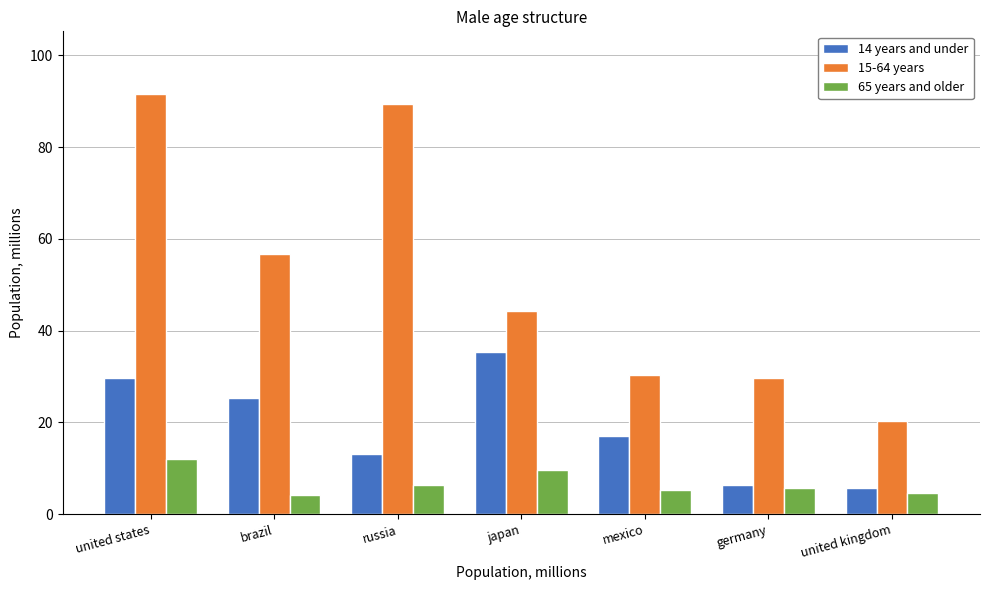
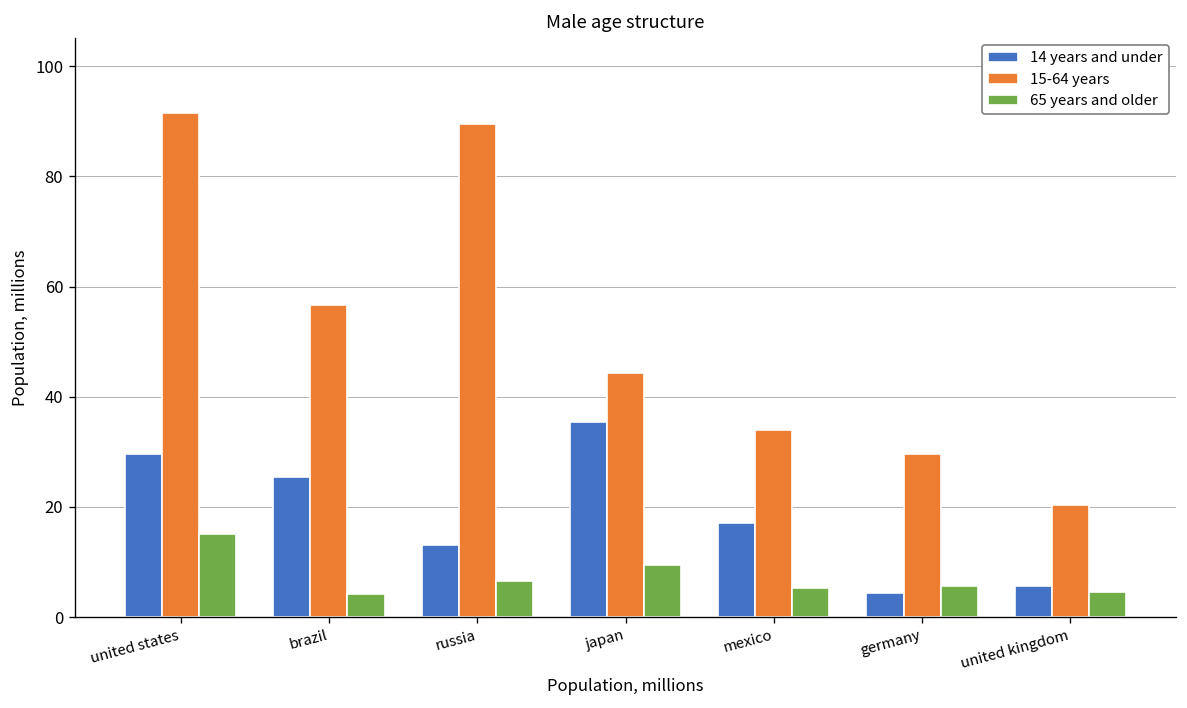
65 years and older, united states: 12 -> 15
15-64 years, mexico: 30 -> 34
14 years and under, germany: 6 -> 4
